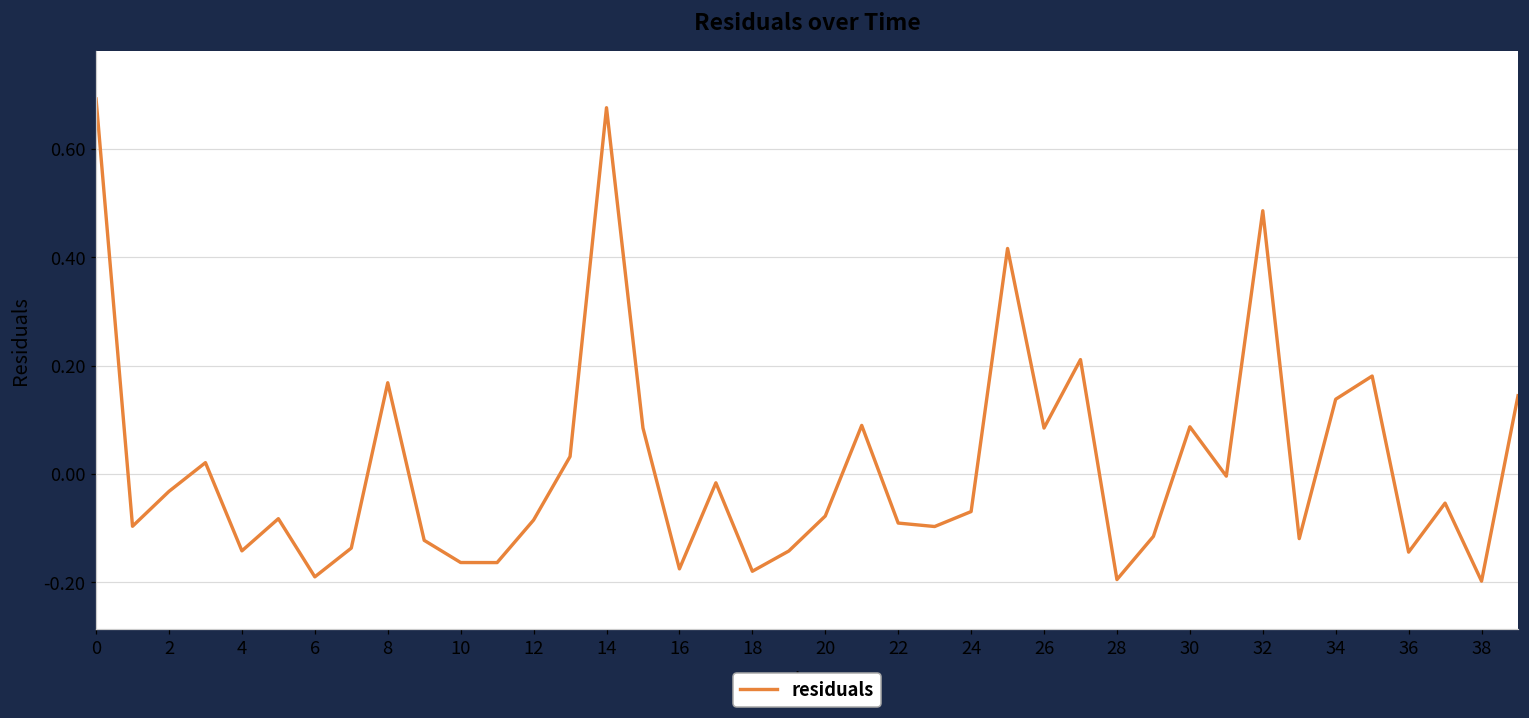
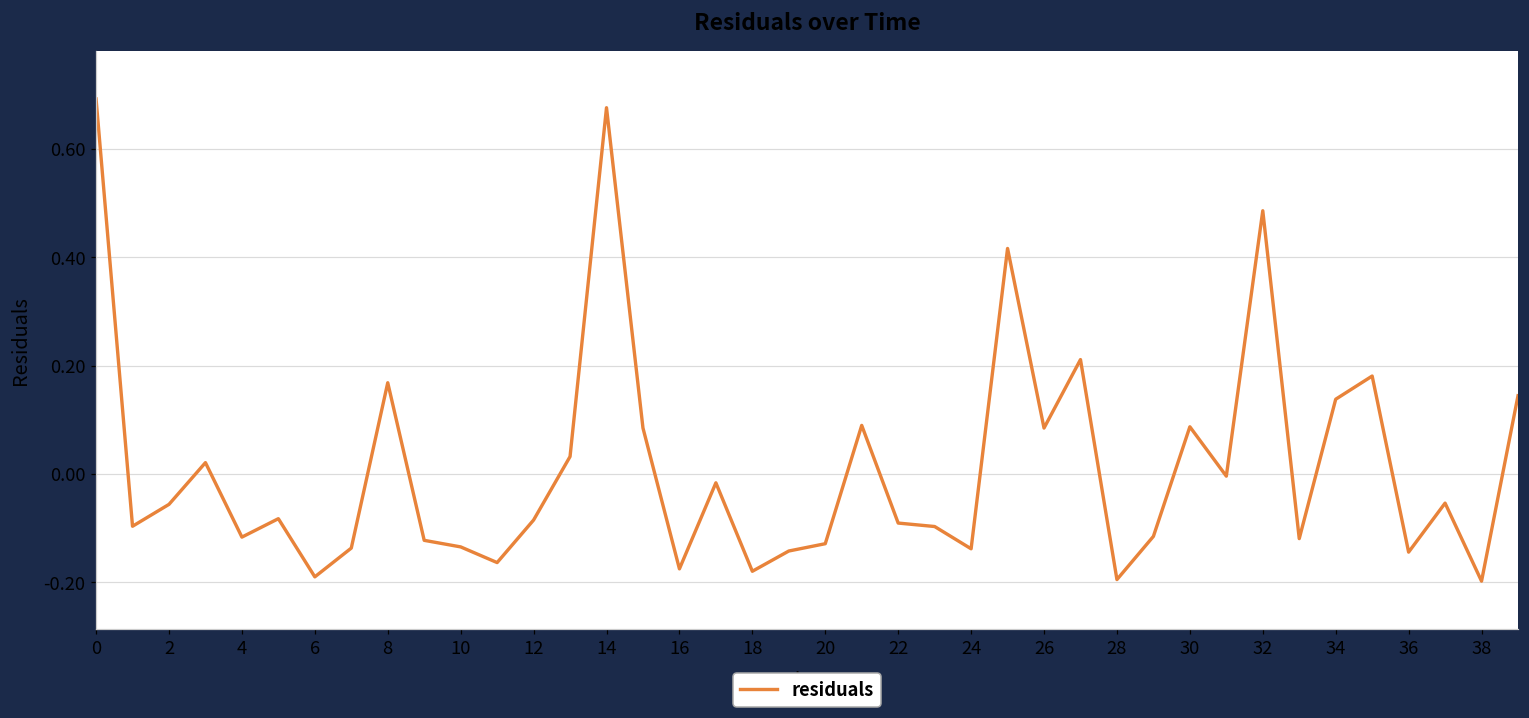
2: -0.03 -> -0.06
4: -0.14 -> -0.12
10: -0.16 -> -0.13
20: -0.08 -> -0.13
24: -0.07 -> -0.14
